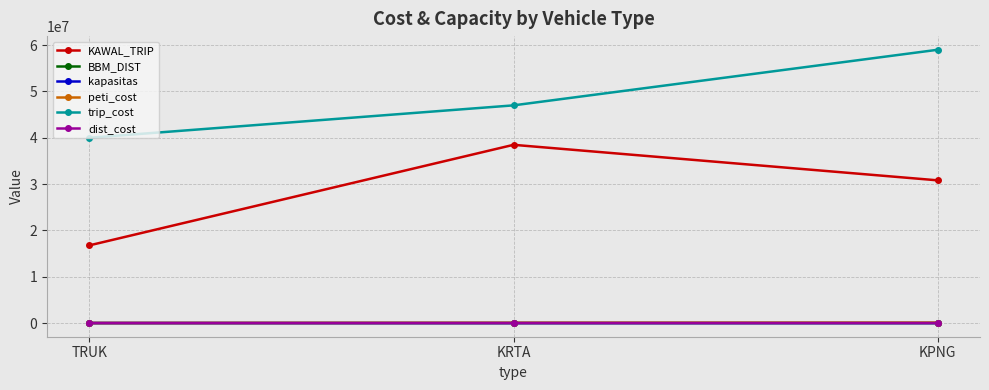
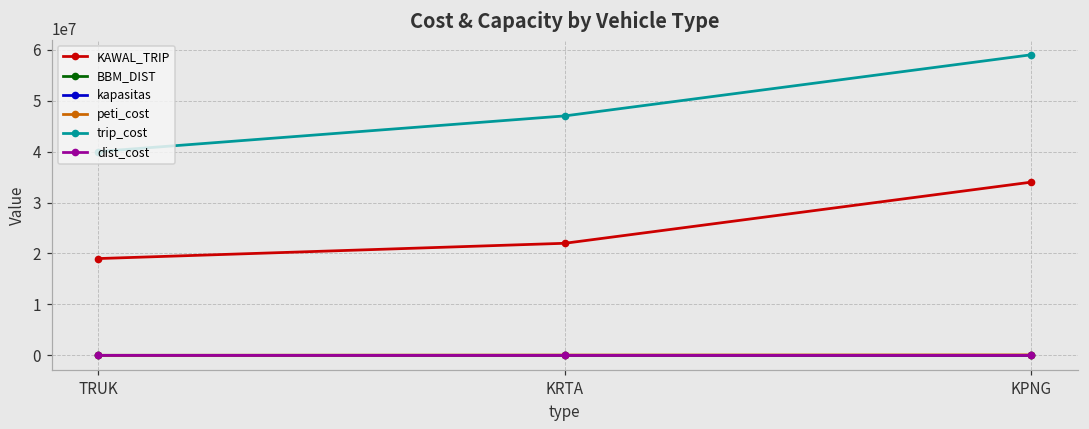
KAWAL_TRIP, TRUK: 17000000 -> 19000000
KAWAL_TRIP, KRTA: 38000000 -> 22000000
KAWAL_TRIP, KPNG: 31000000 -> 34000000
